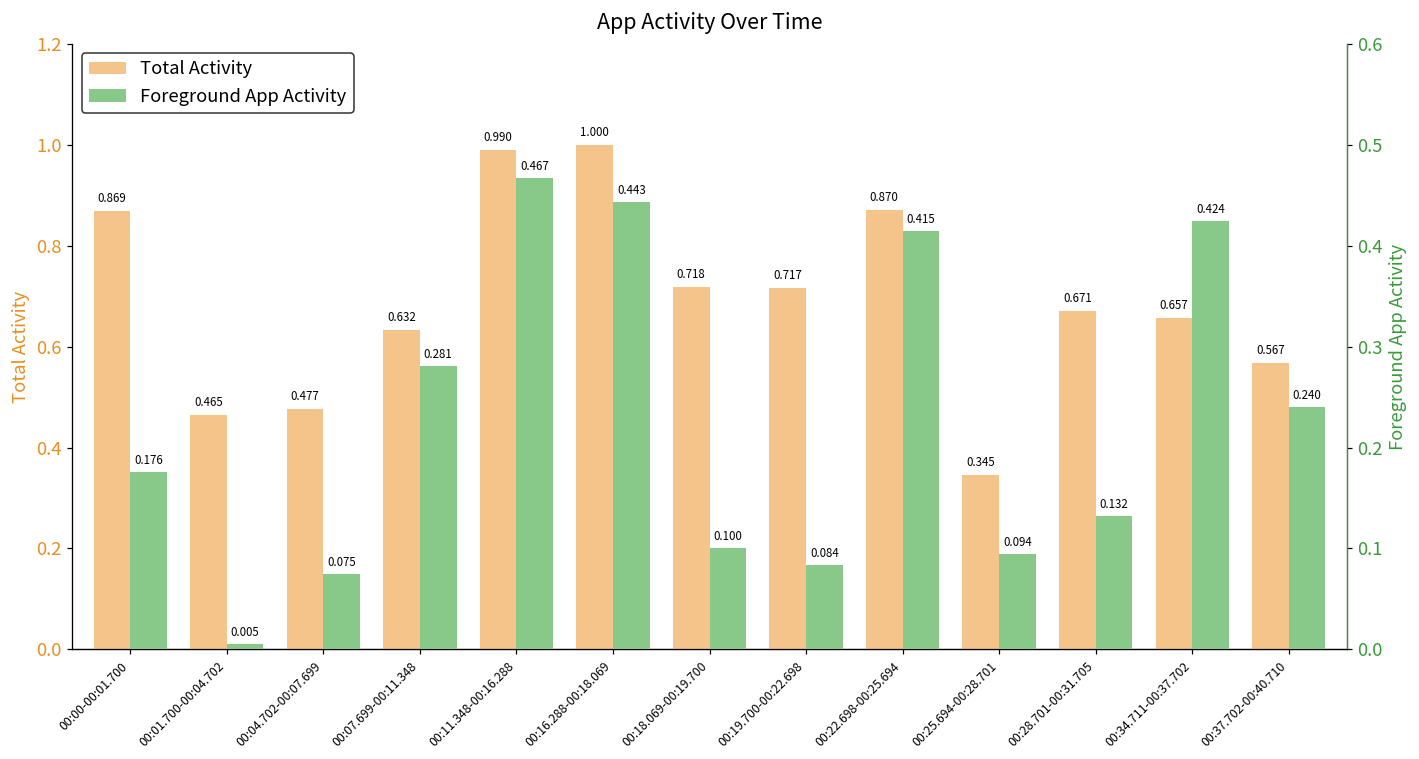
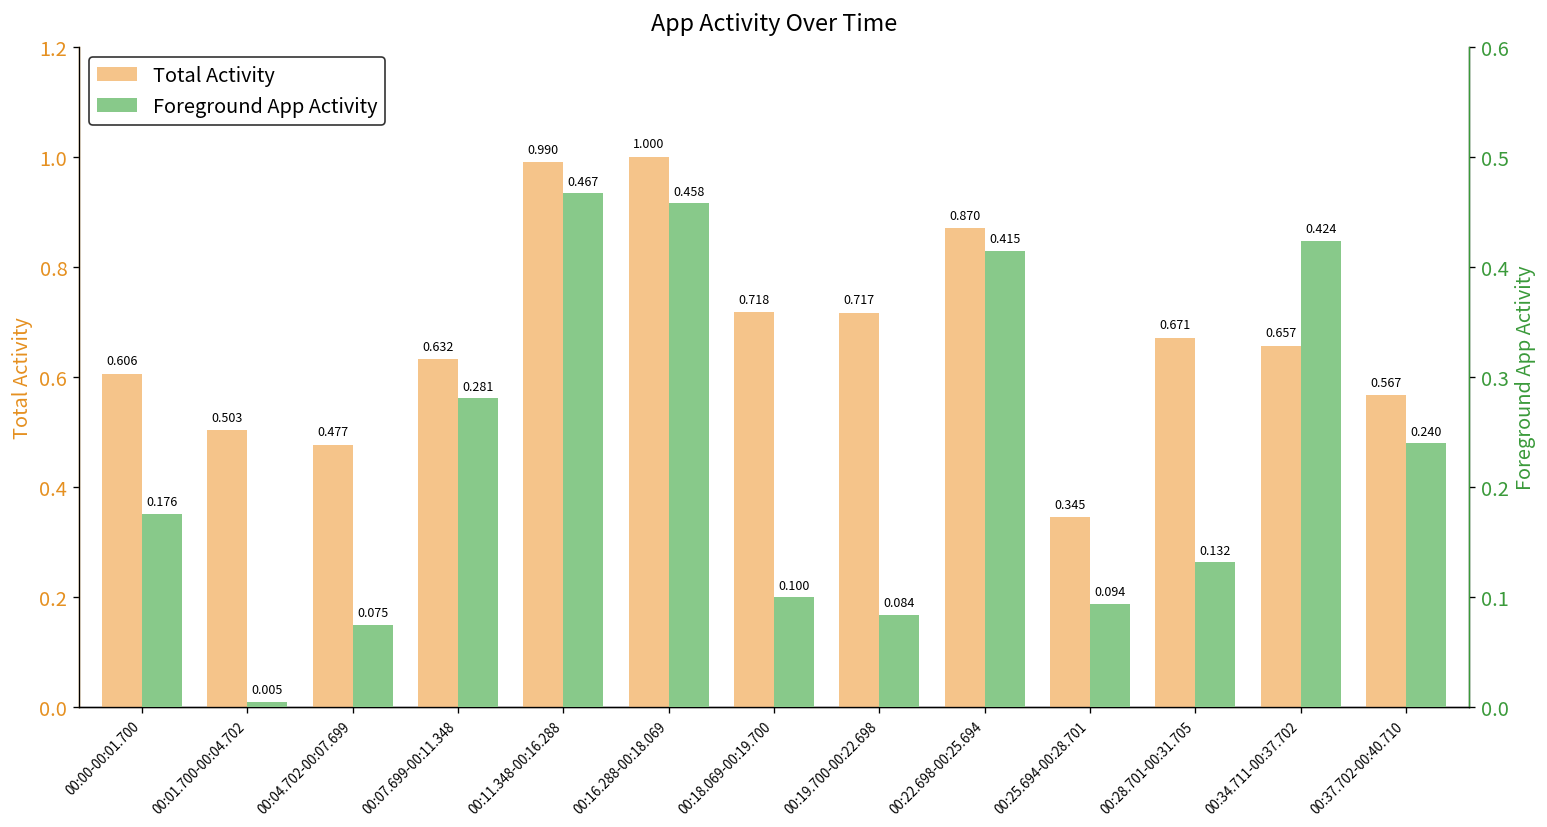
Total Activity, 00:00-00:01.700: 0.869 -> 0.606
Total Activity, 00:01.700-00:04.702: 0.465 -> 0.503
Foreground App Activity, 00:16.288-00:18.069: 0.443 -> 0.458
